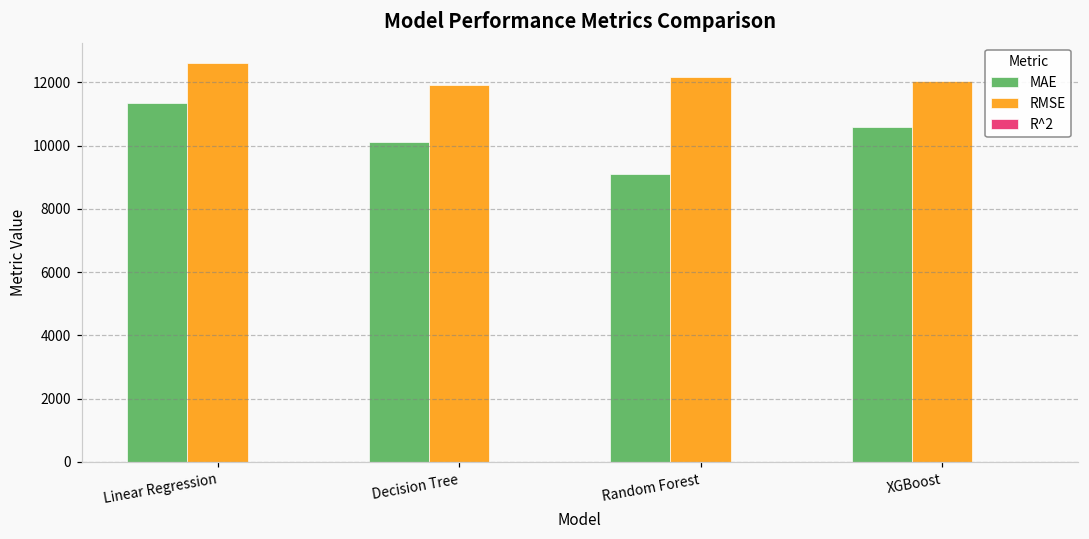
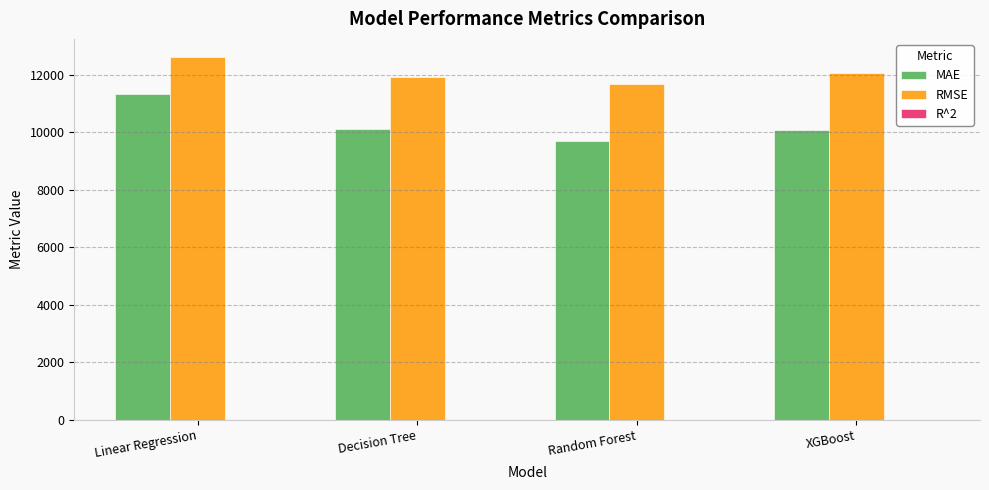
MAE, Random Forest: 9100 -> 9700
RMSE, Random Forest: 12200 -> 11700
MAE, XGBoost: 10600 -> 10100
